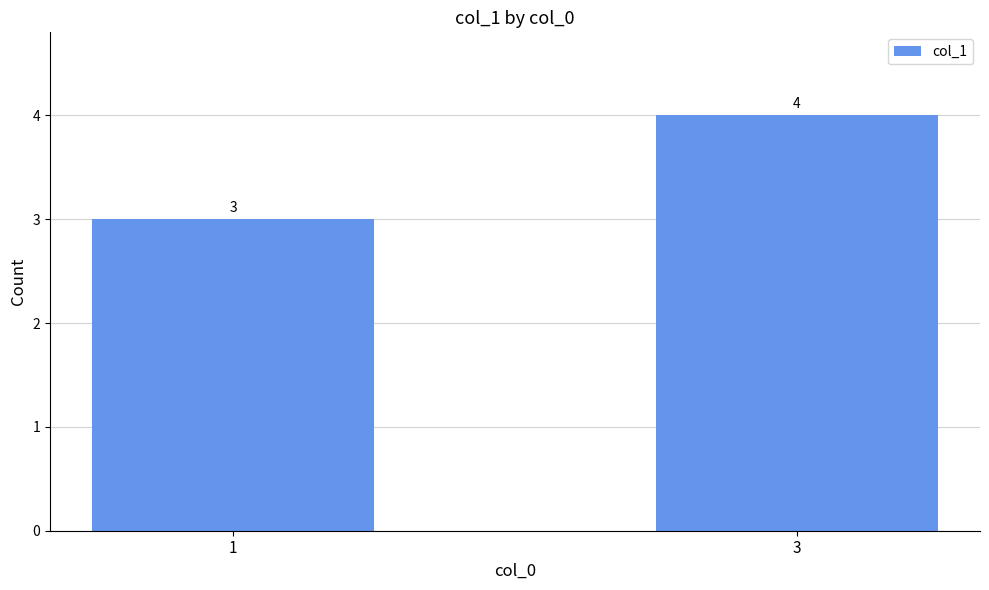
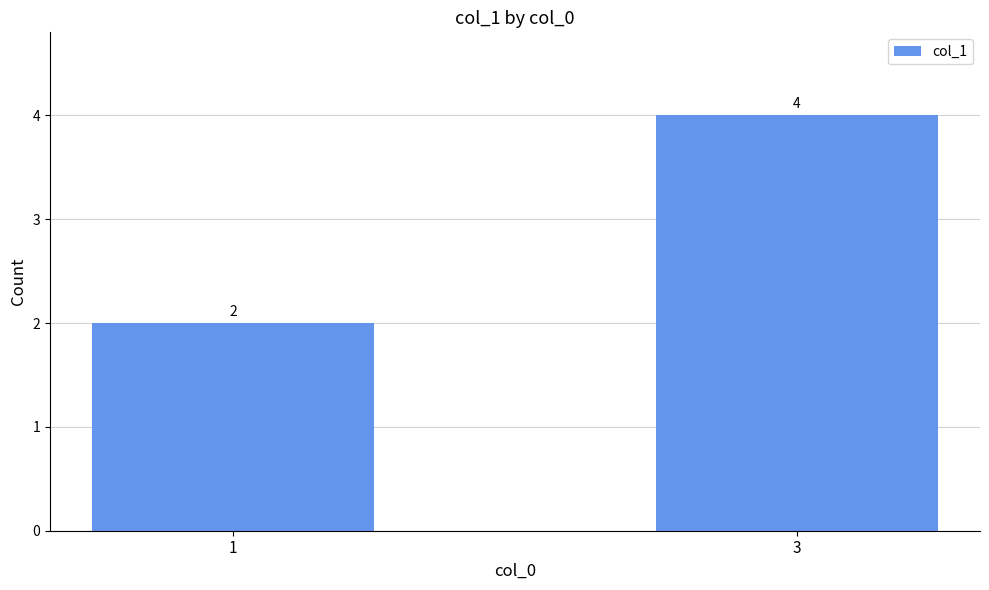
1: 3 -> 2
